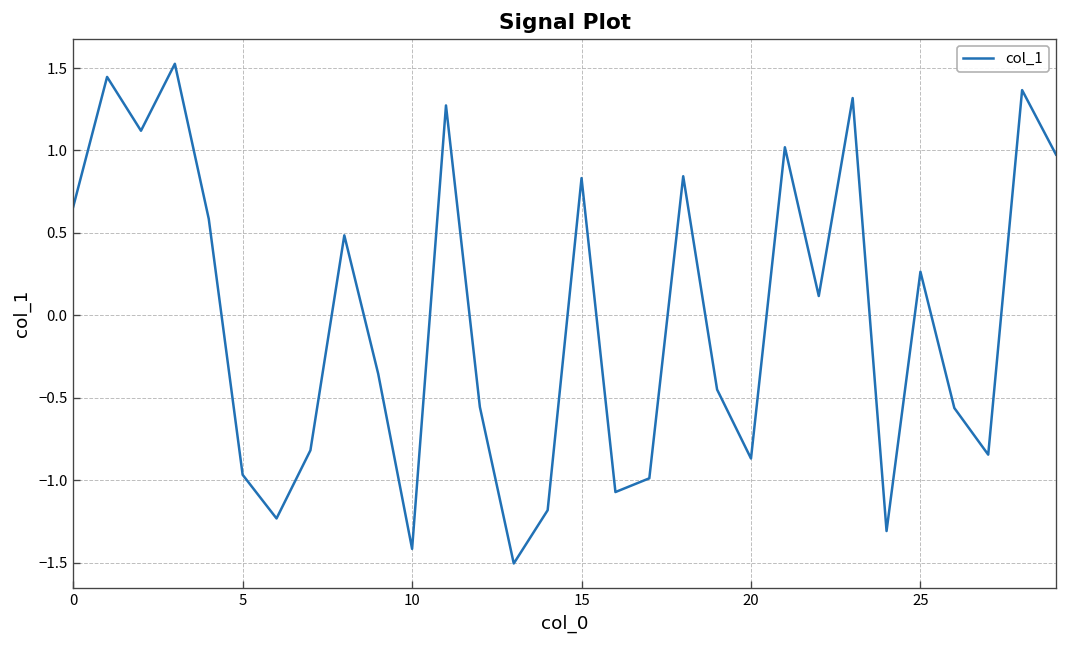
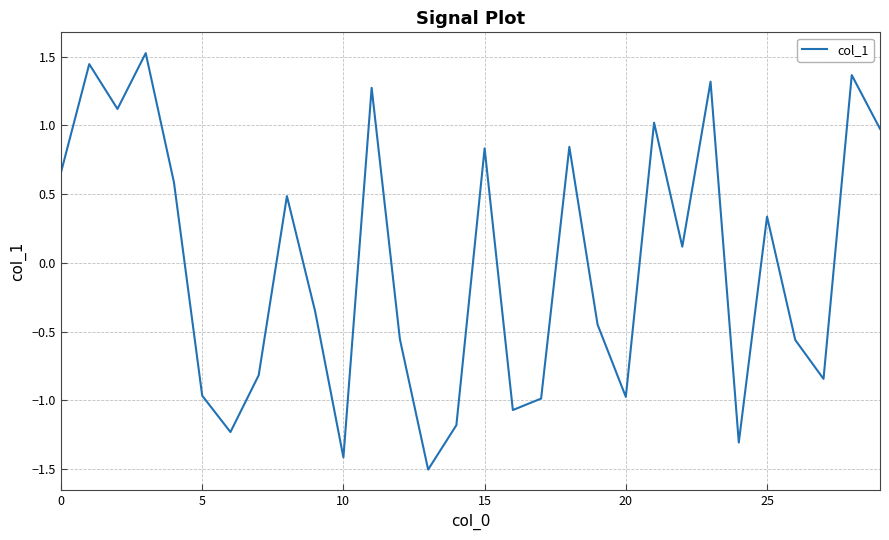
20: -0.87 -> -0.97
25: 0.27 -> 0.34
